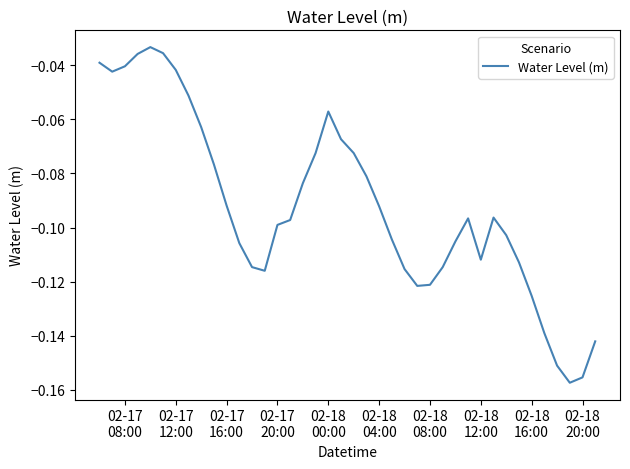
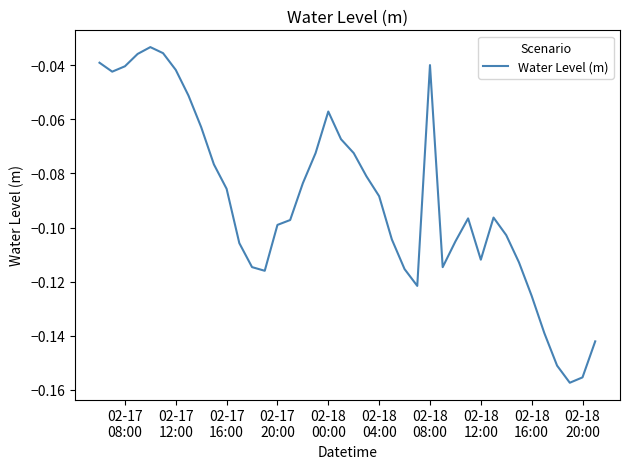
02-17 16:00: -0.092 -> -0.086
02-18 04:00: -0.092 -> -0.088
02-18 08:00: -0.121 -> -0.040
